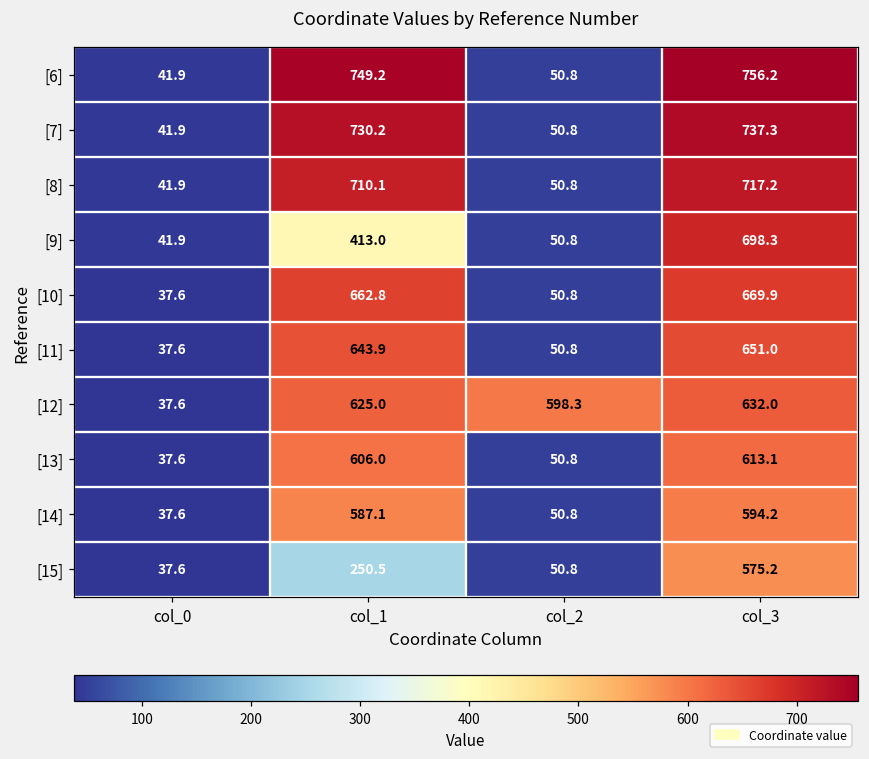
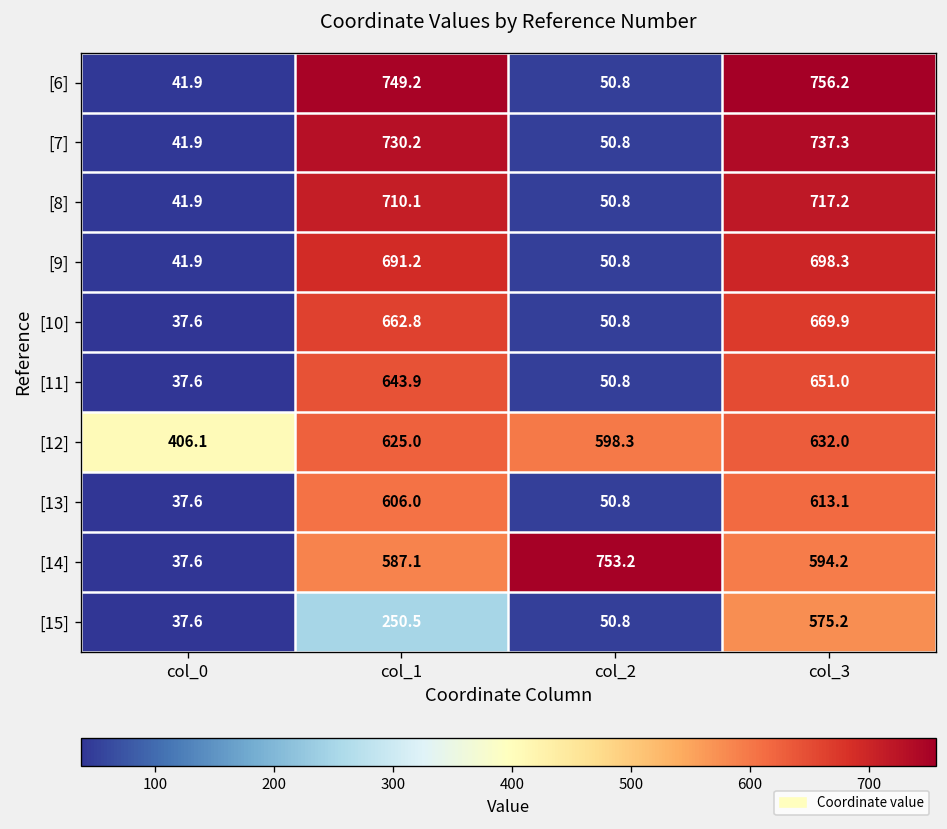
[9], col_1: 413.0 -> 691.2
[12], col_0: 37.6 -> 406.1
[14], col_2: 50.8 -> 753.2
